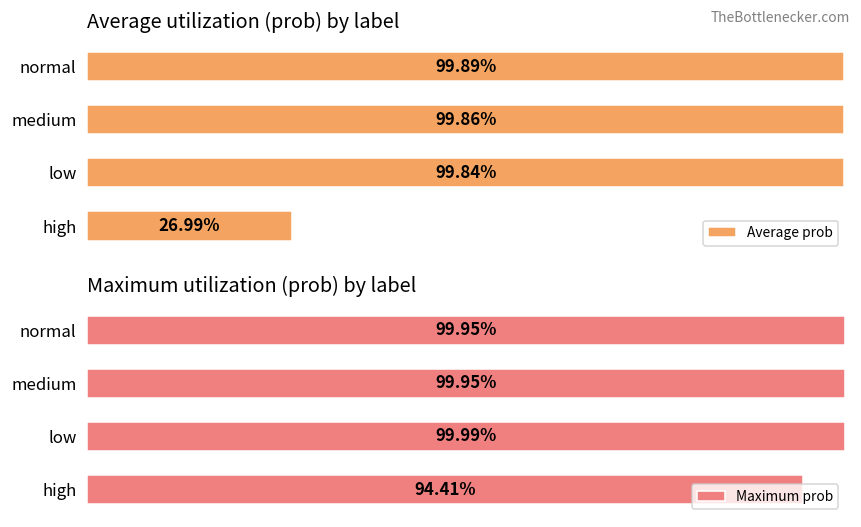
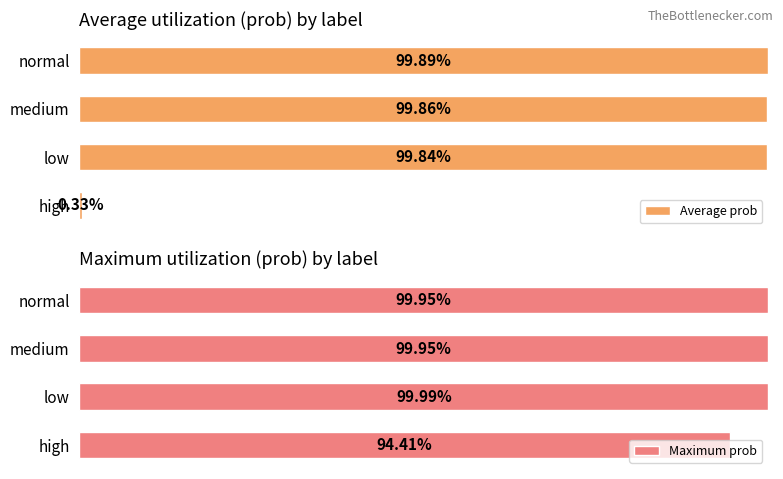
Average utilization (prob) by label, high: 26.99% -> 0.33%
